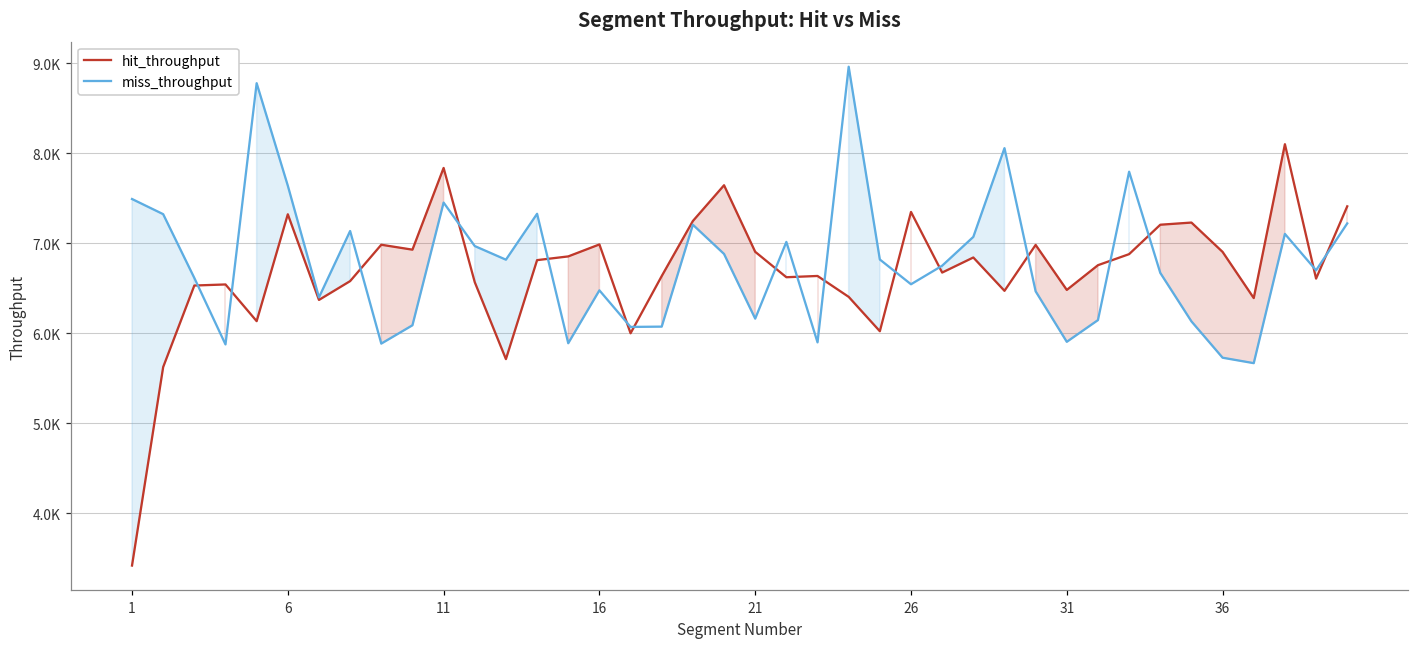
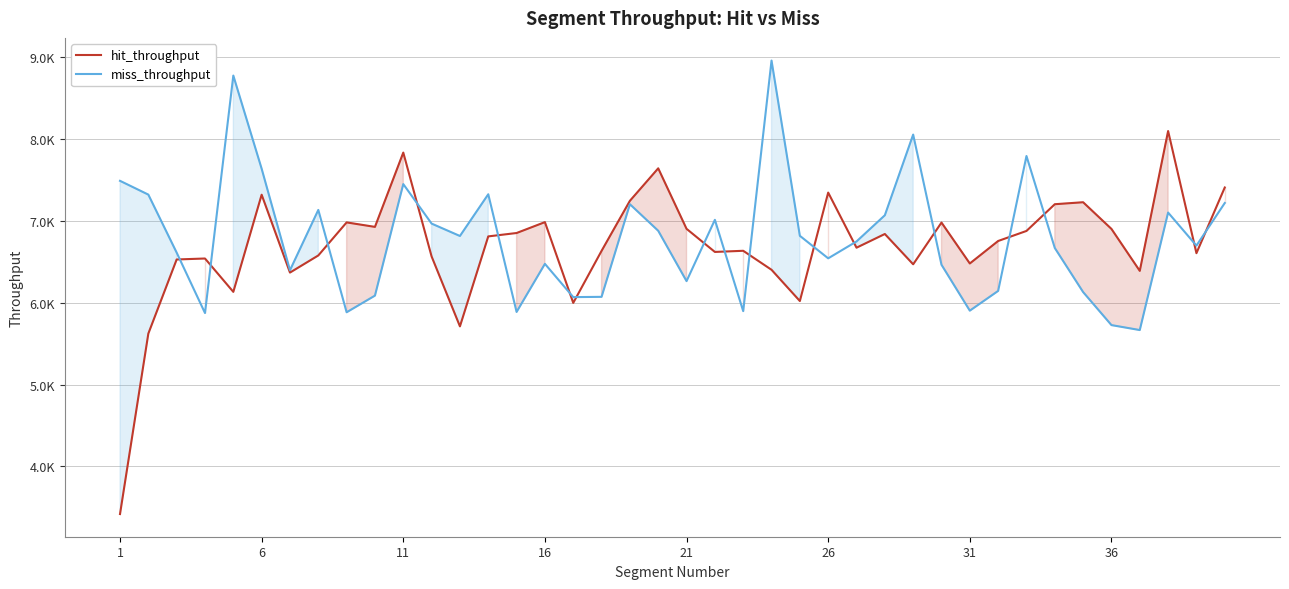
miss_throughput, 21: 6200 -> 6300
